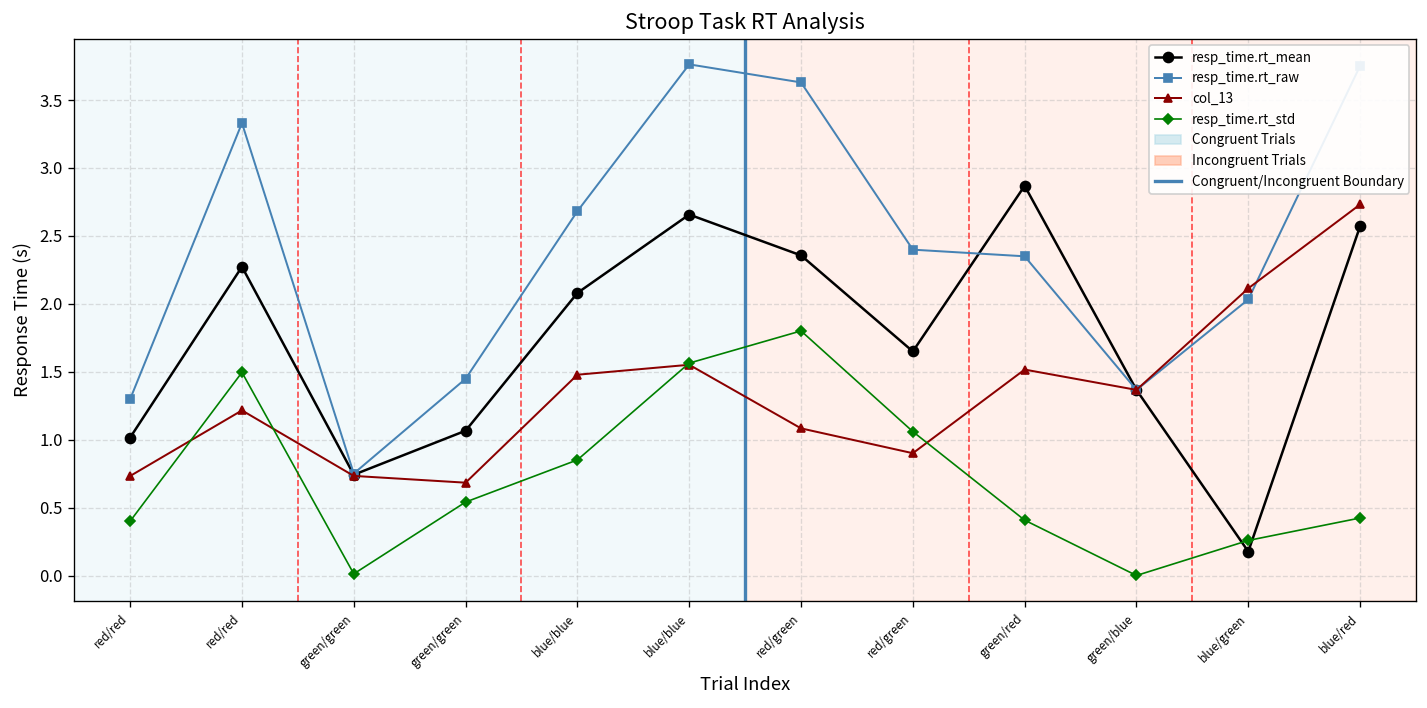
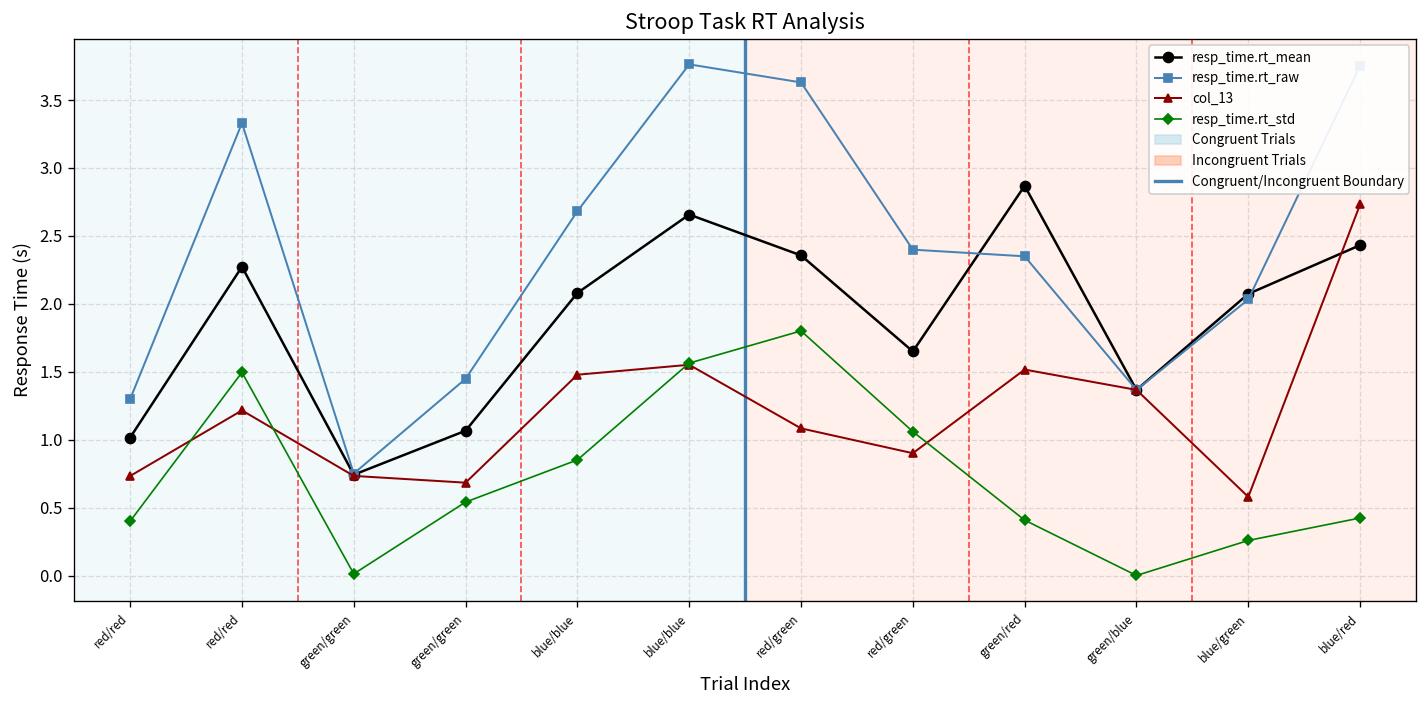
resp_time.rt_mean, blue/green: 0.18 -> 2.07
col_13, blue/green: 2.11 -> 0.58
resp_time.rt_mean, blue/red: 2.57 -> 2.43
